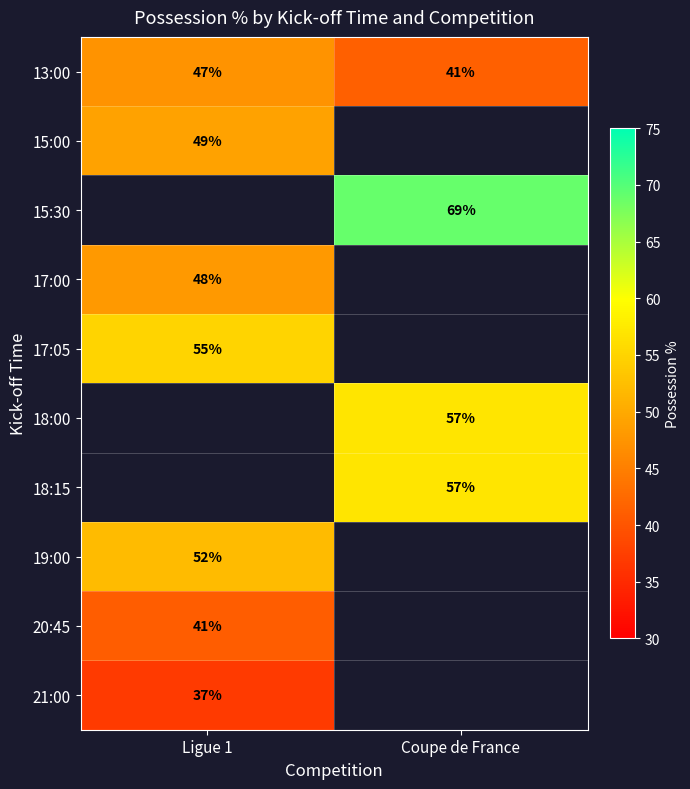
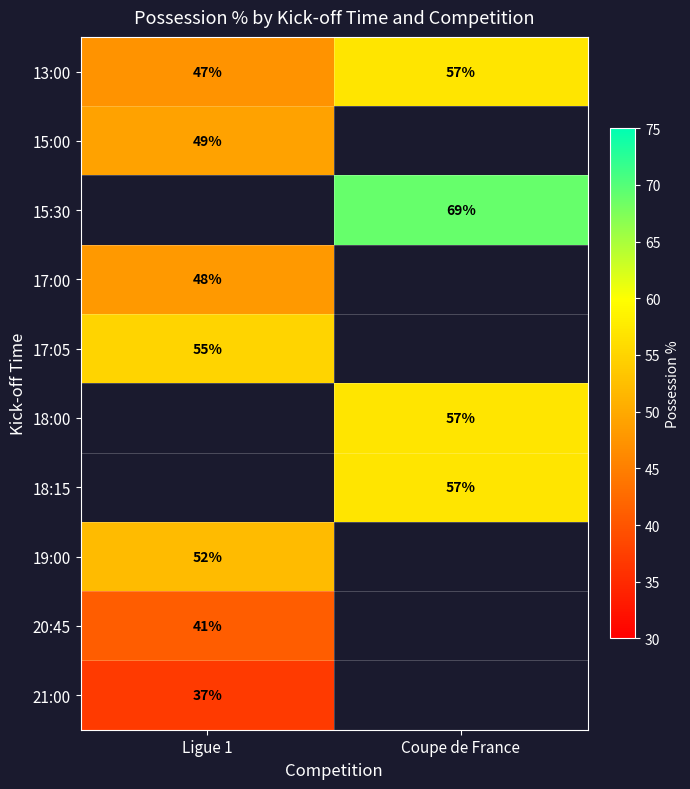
13:00, Coupe de France: 41% -> 57%
